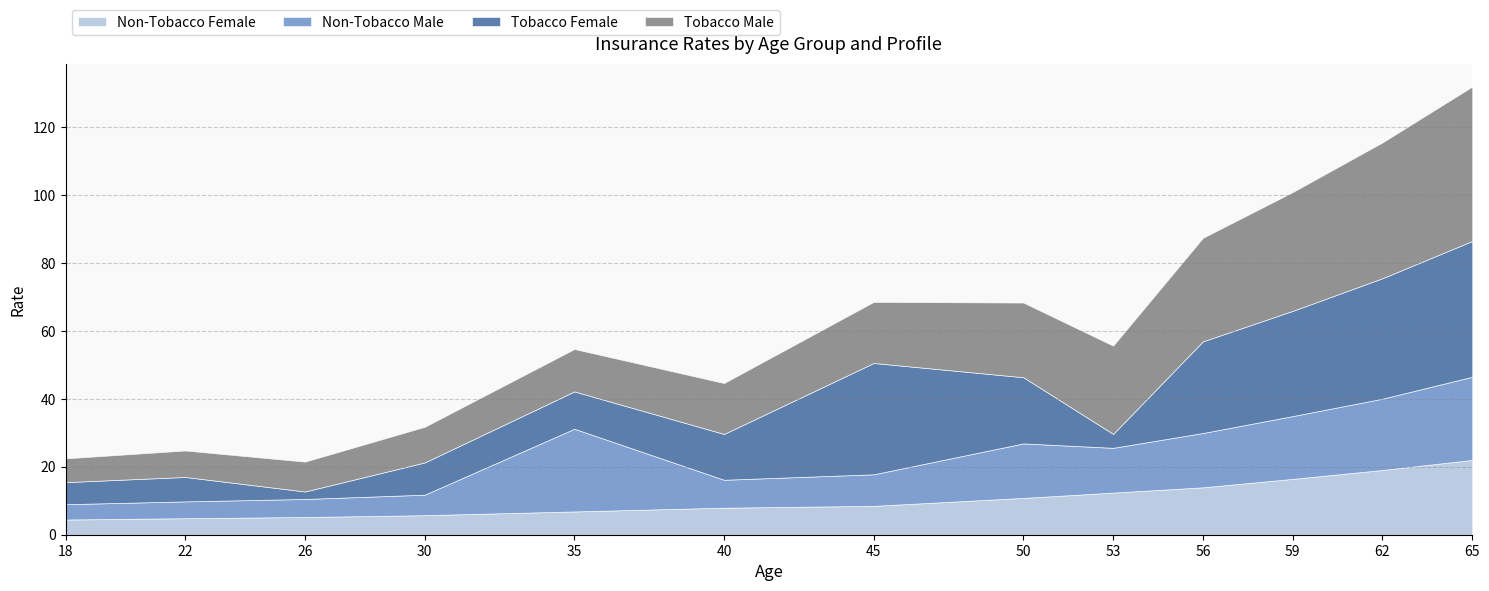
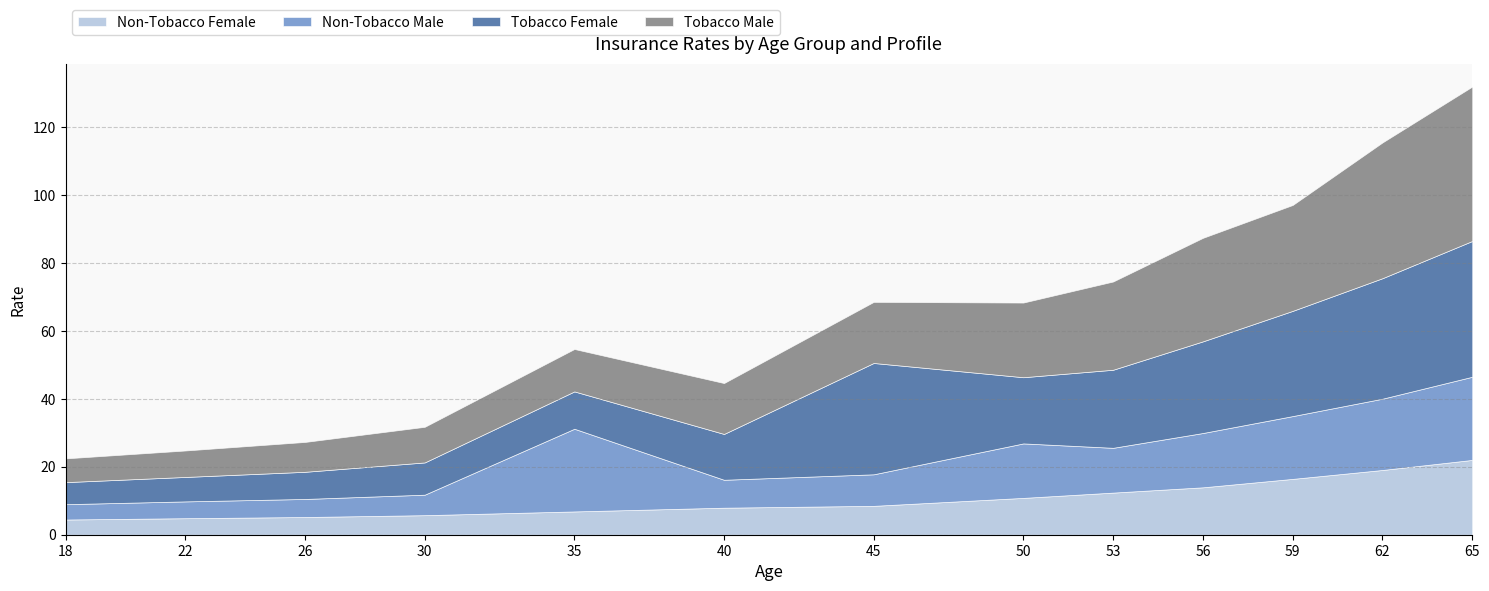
Tobacco Female, 26: 2 -> 8
Tobacco Female, 53: 4 -> 23
Tobacco Male, 59: 35 -> 31
